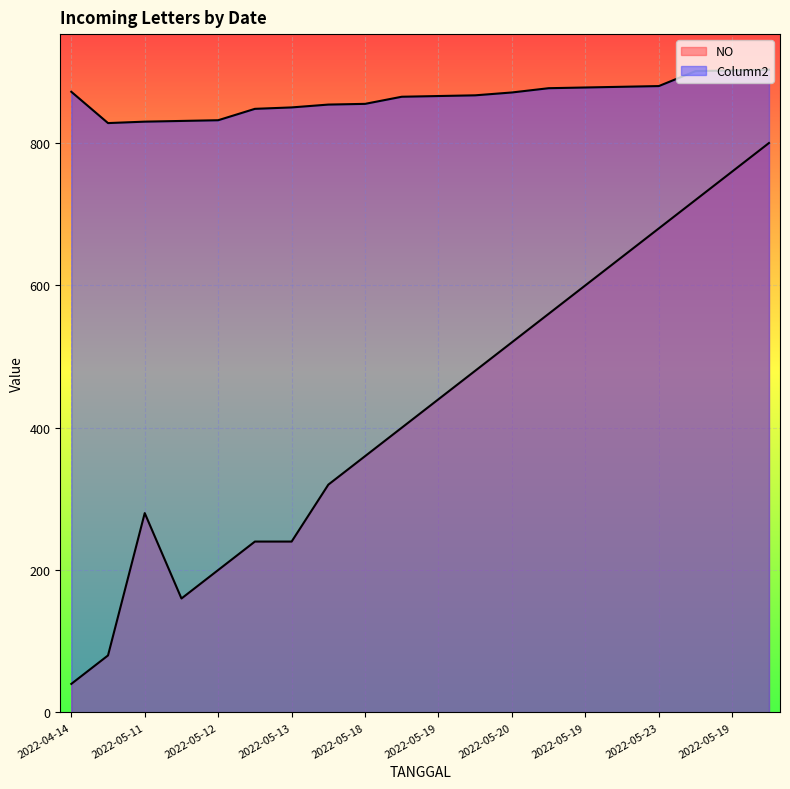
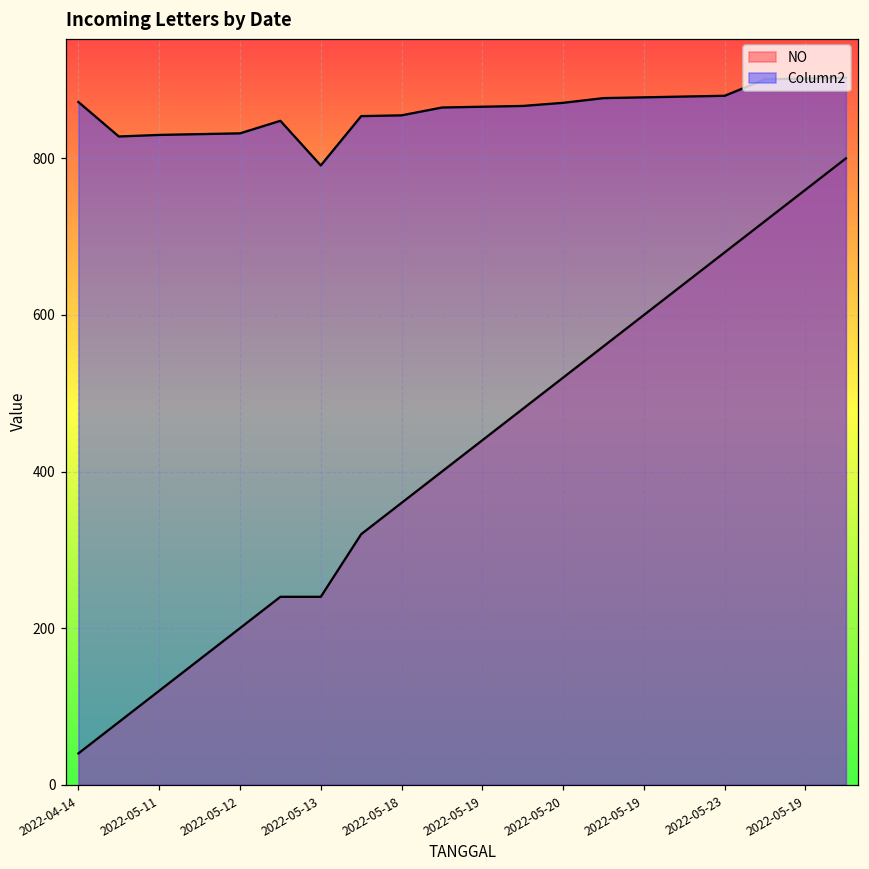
NO, 2022-05-11: 280 -> 120
Column2, 2022-05-13: 850 -> 790
